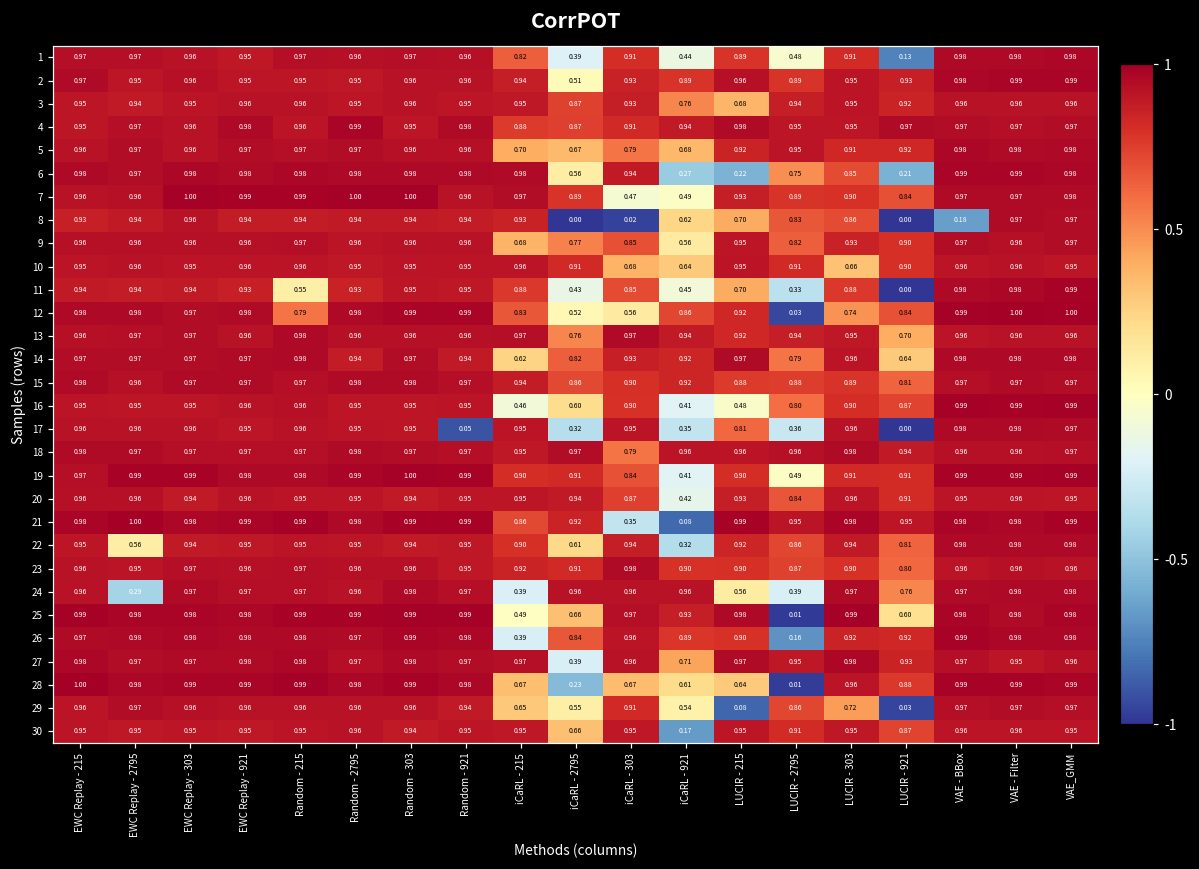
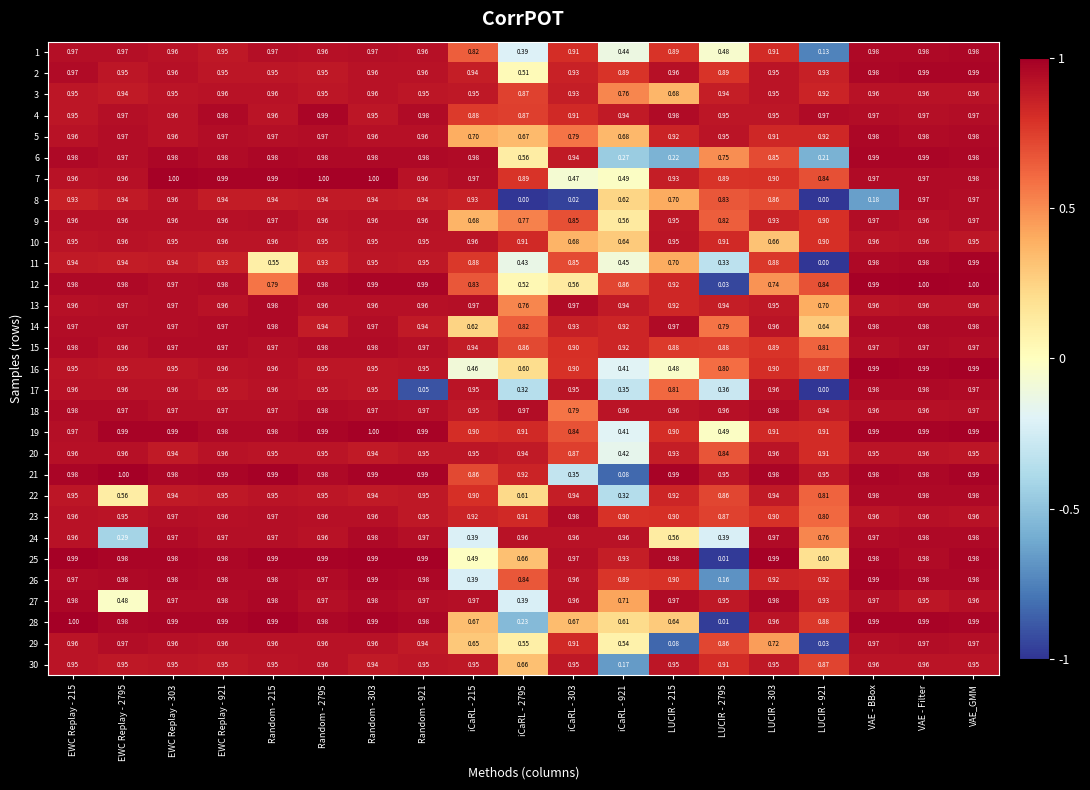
27, EWC Replay - 2795: 0.97 -> 0.48
